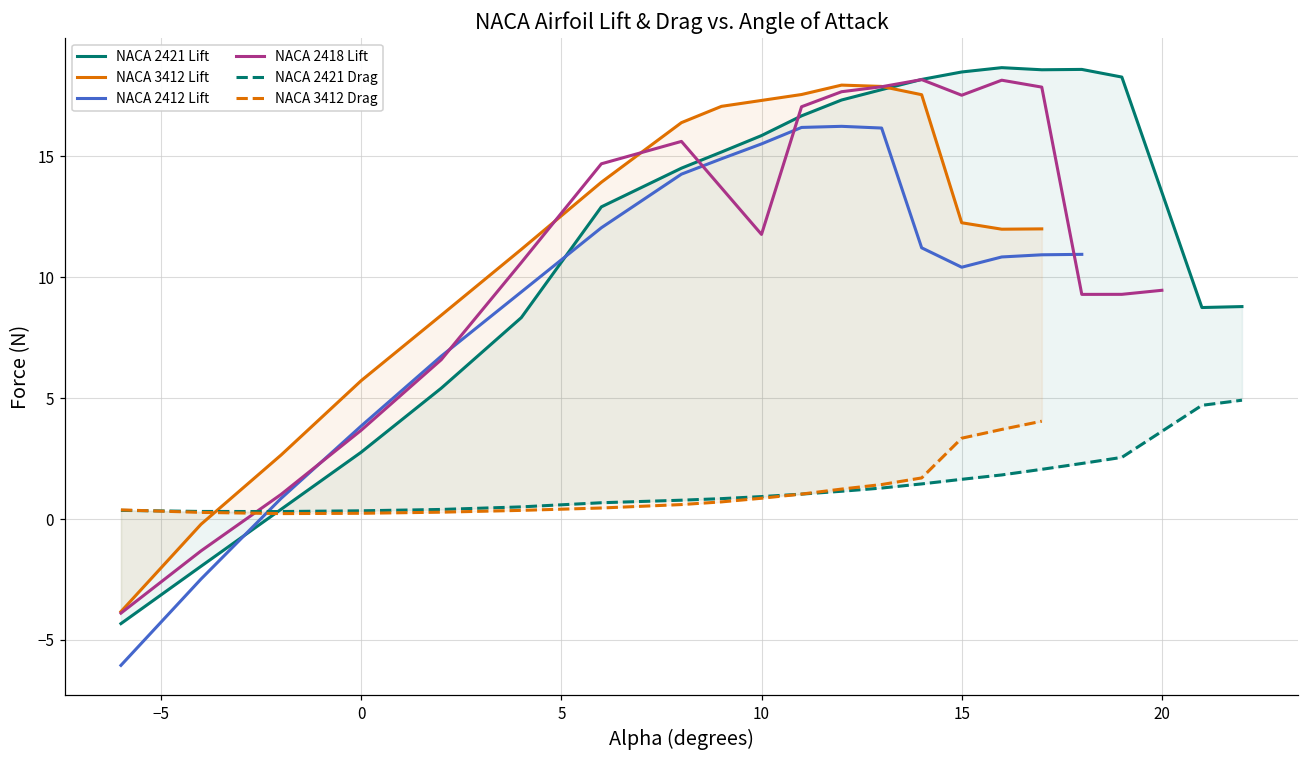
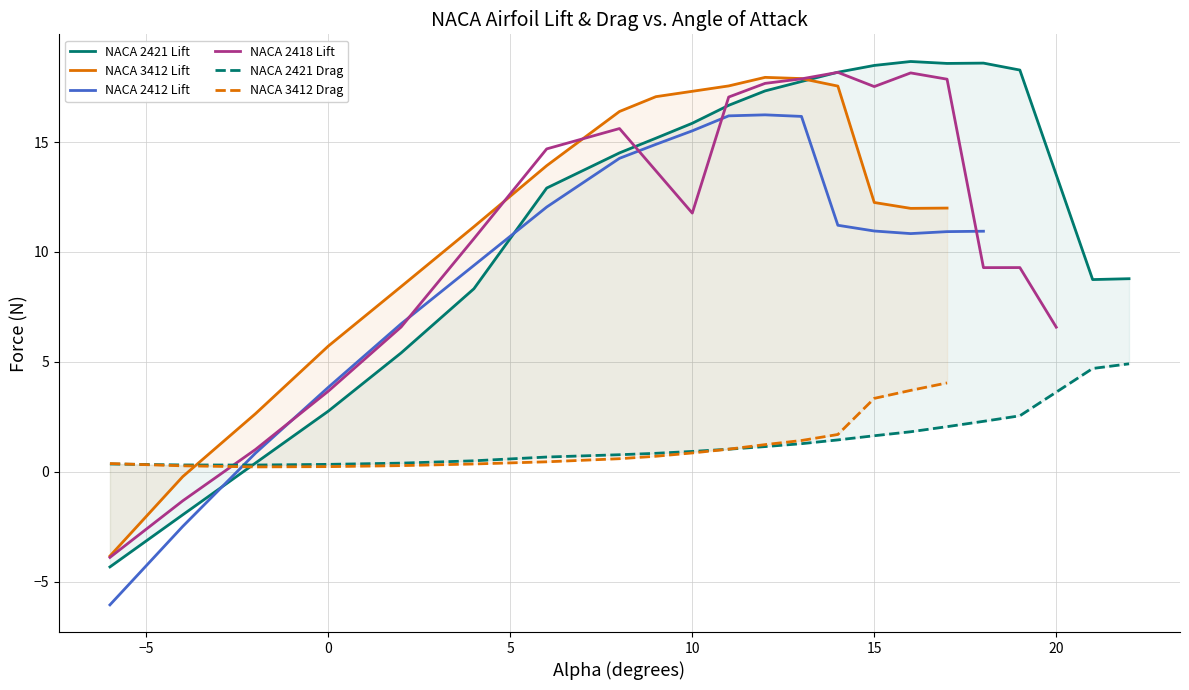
NACA 2412 Lift, 15: 10.4 -> 11.0
NACA 2418 Lift, 20: 9.5 -> 6.6
